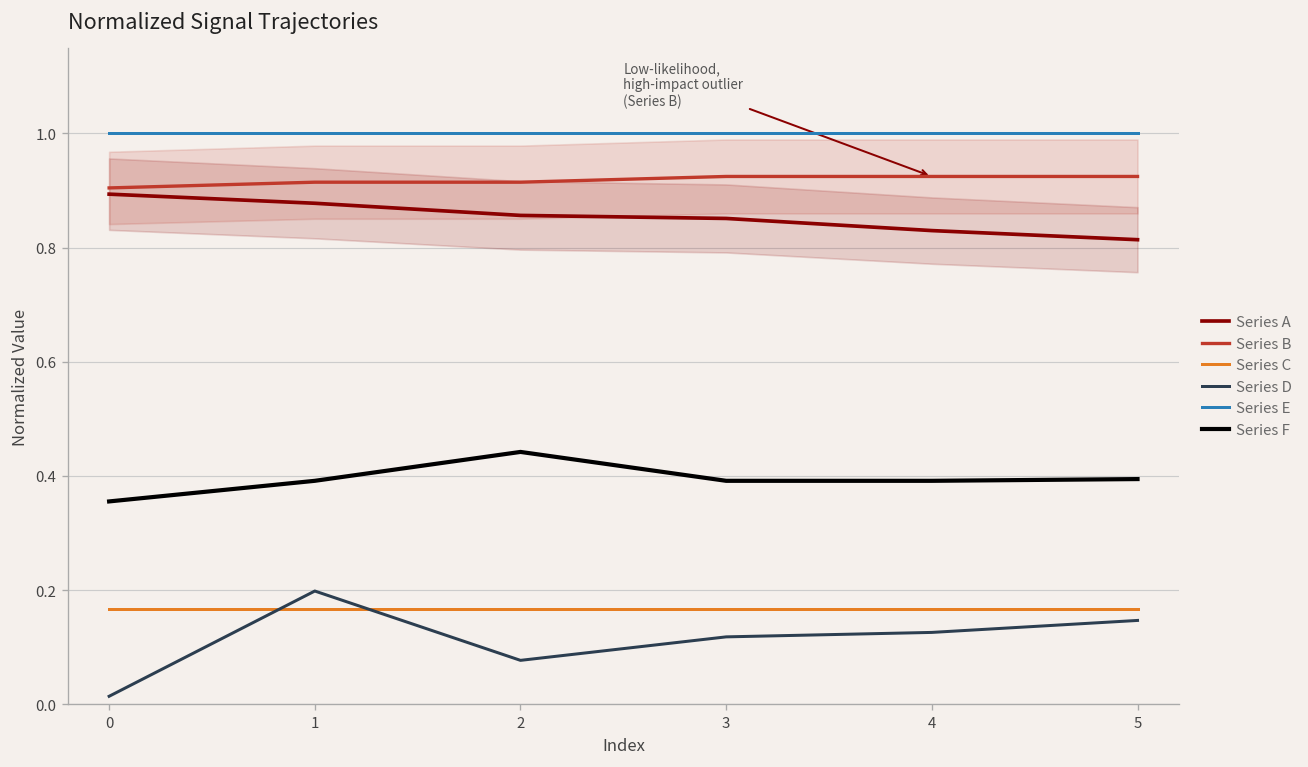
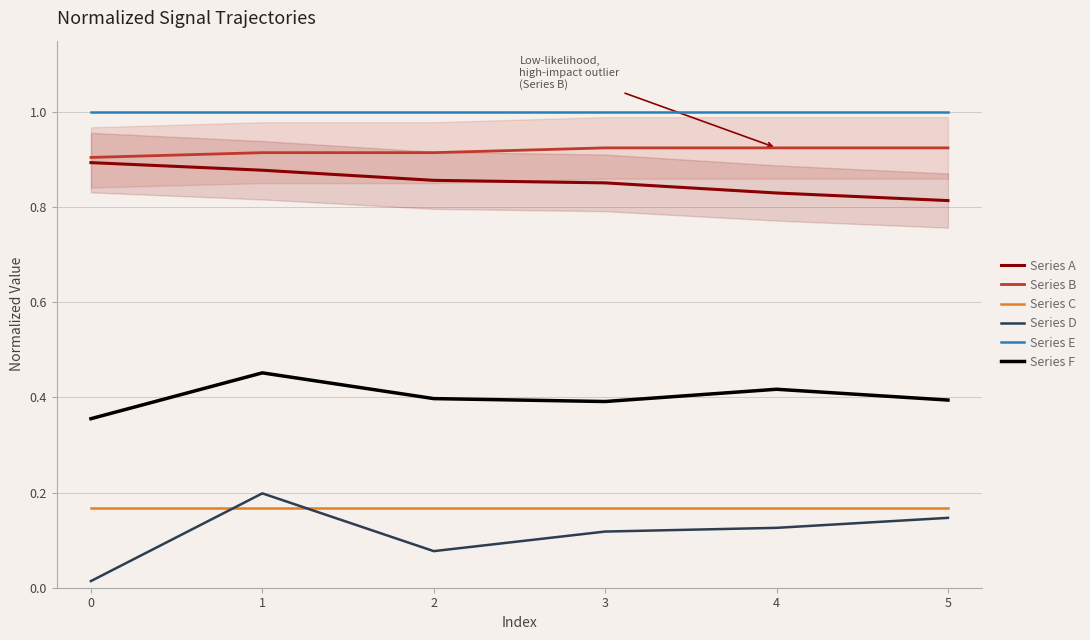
Series F, 1: 0.39 -> 0.45
Series F, 2: 0.44 -> 0.40
Series F, 4: 0.39 -> 0.42
